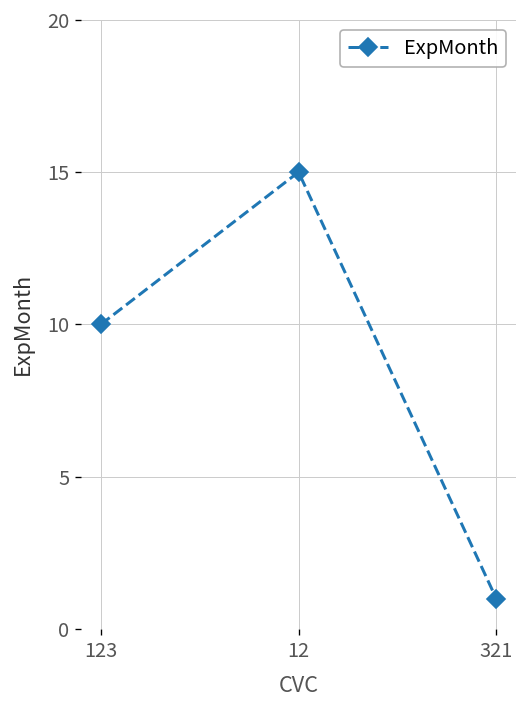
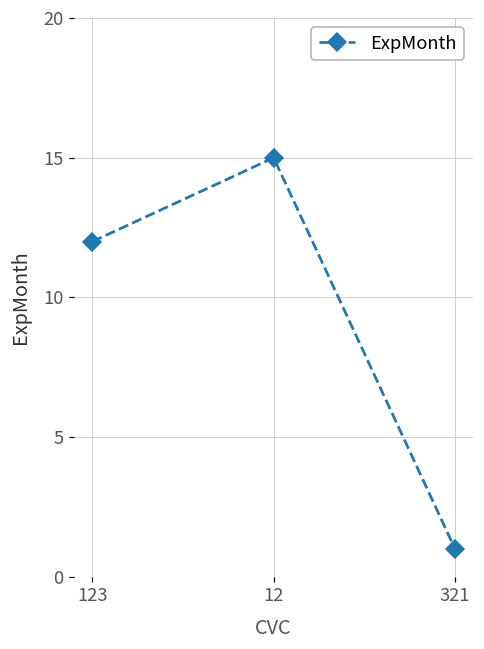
123: 10 -> 12
